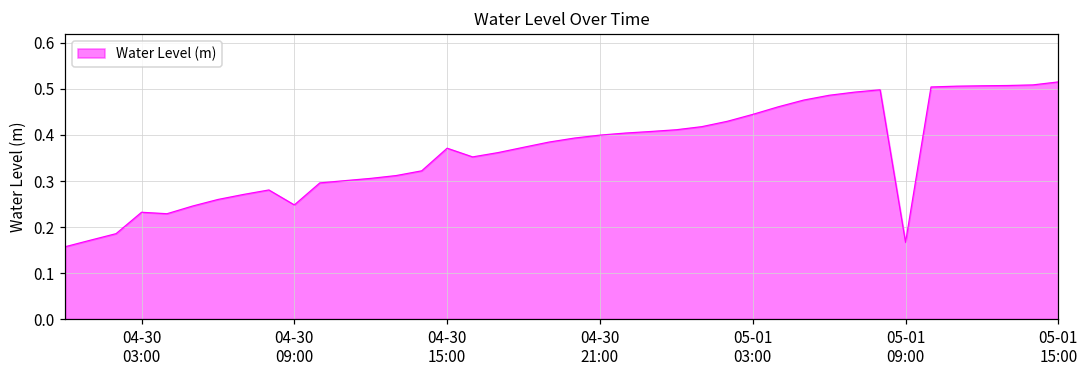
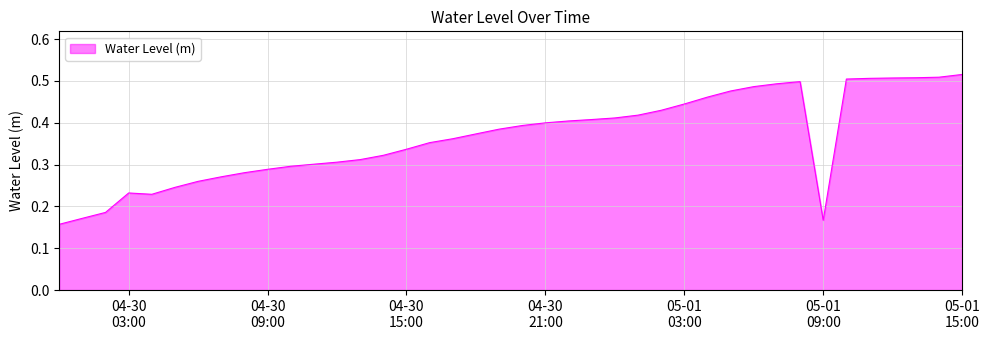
04-30 09:00: 0.25 -> 0.29
04-30 15:00: 0.37 -> 0.34
